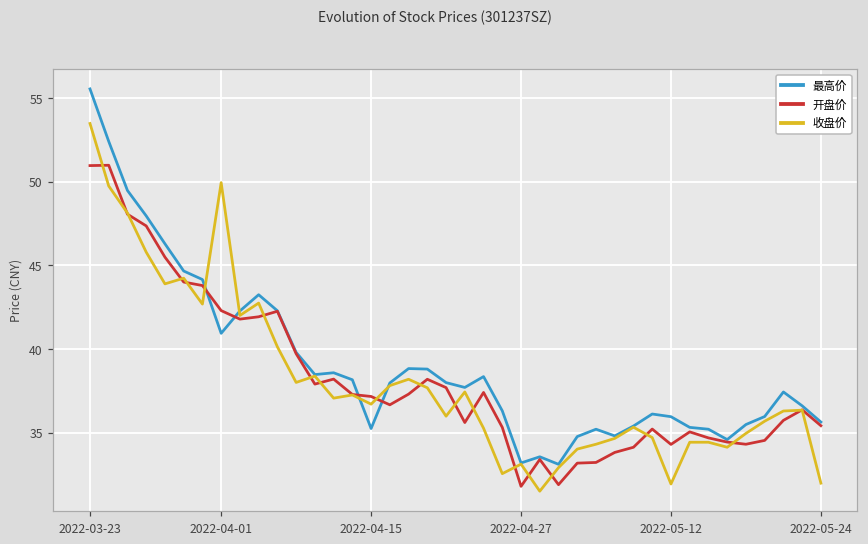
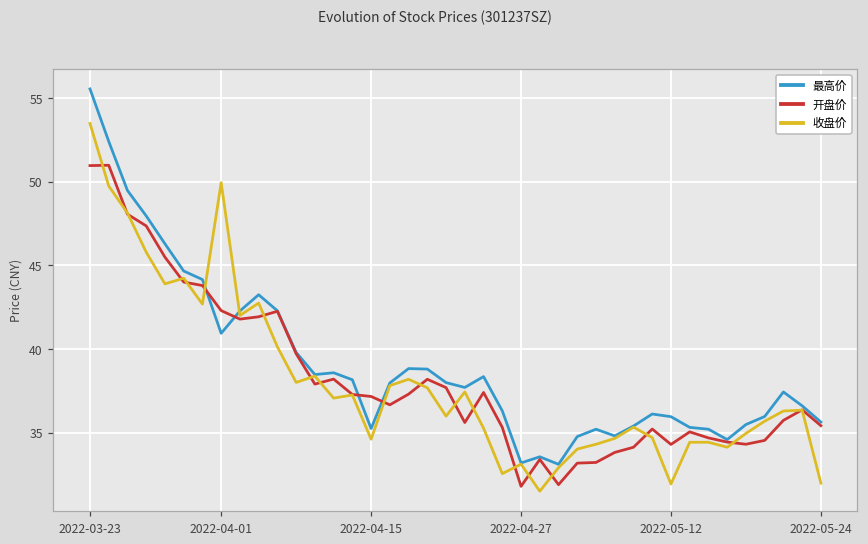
收盘价, 2022-04-15: 36.7 -> 34.6
